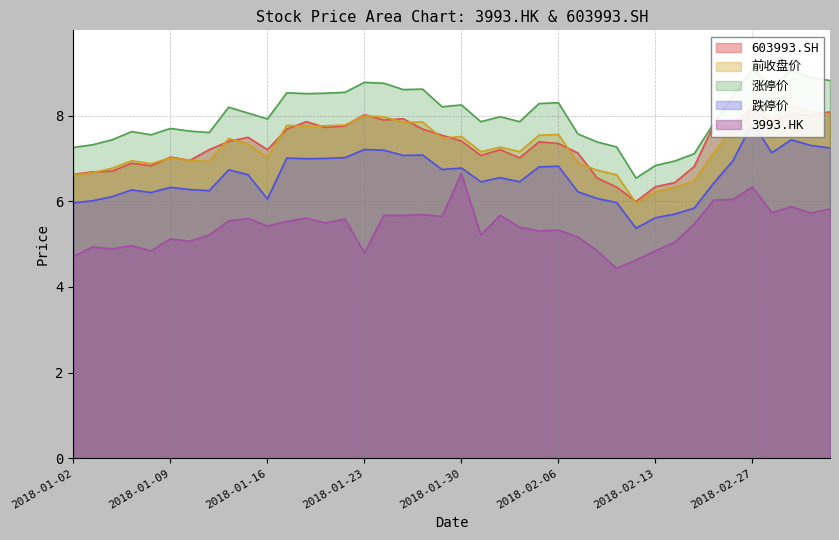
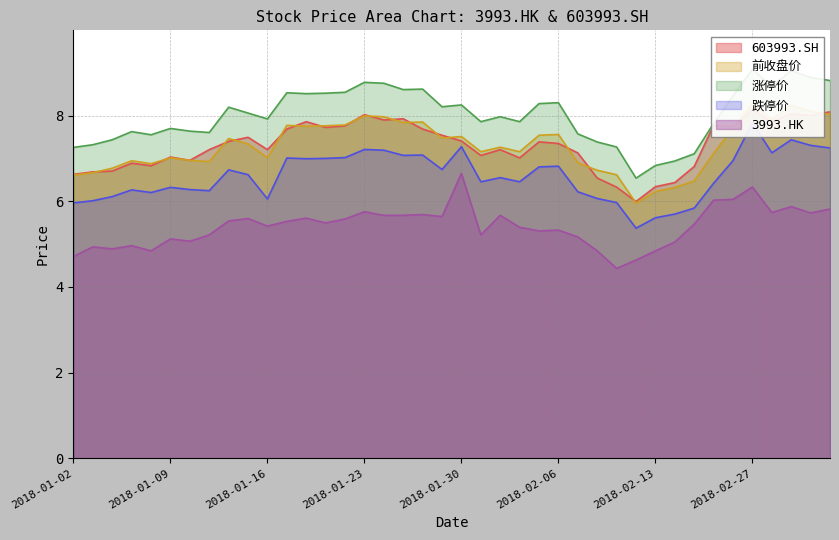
3993.HK, 2018-01-23: 4.8 -> 5.8
跌停价, 2018-01-30: 6.8 -> 7.3
